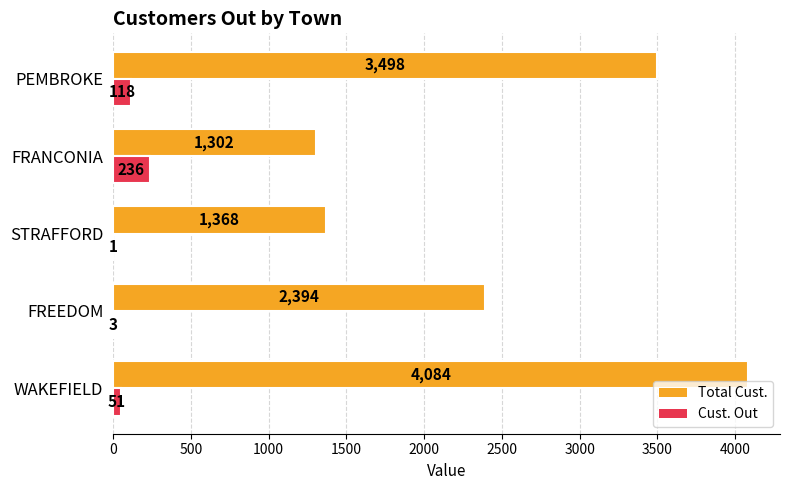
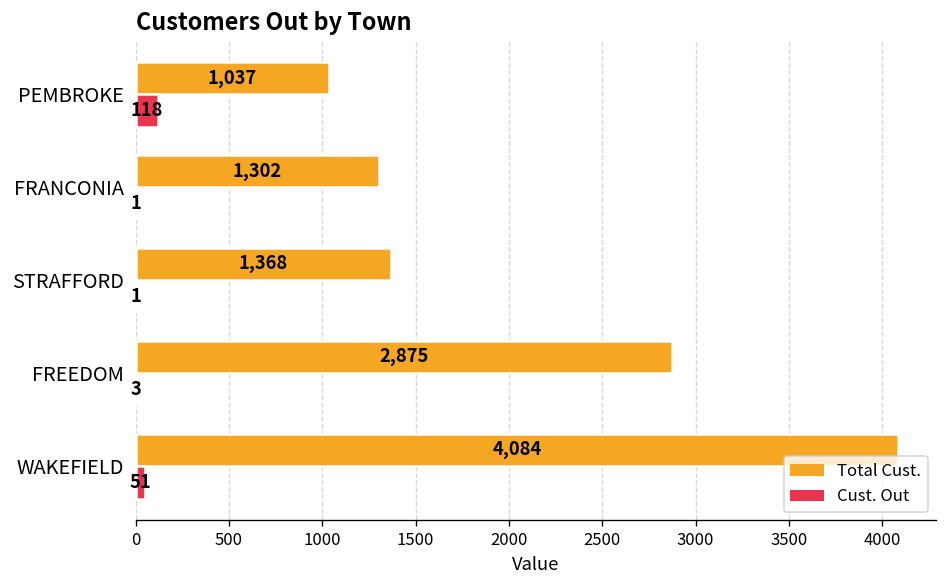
Total Cust., PEMBROKE: 3,498 -> 1,037
Cust. Out, FRANCONIA: 236 -> 1
Total Cust., FREEDOM: 2,394 -> 2,875
